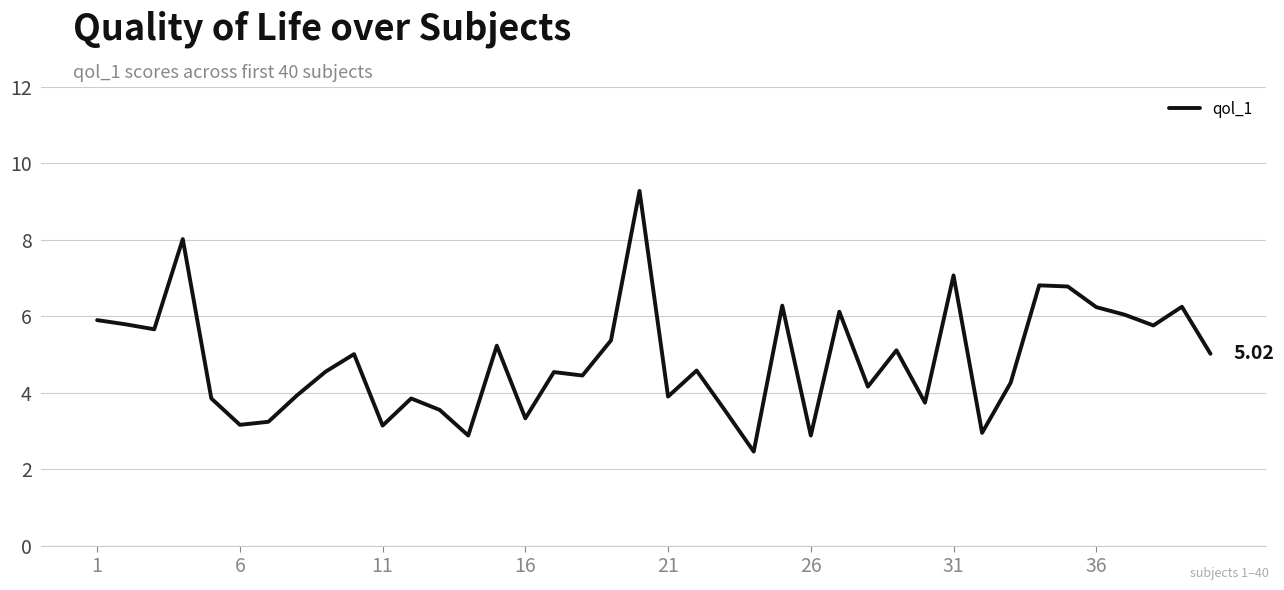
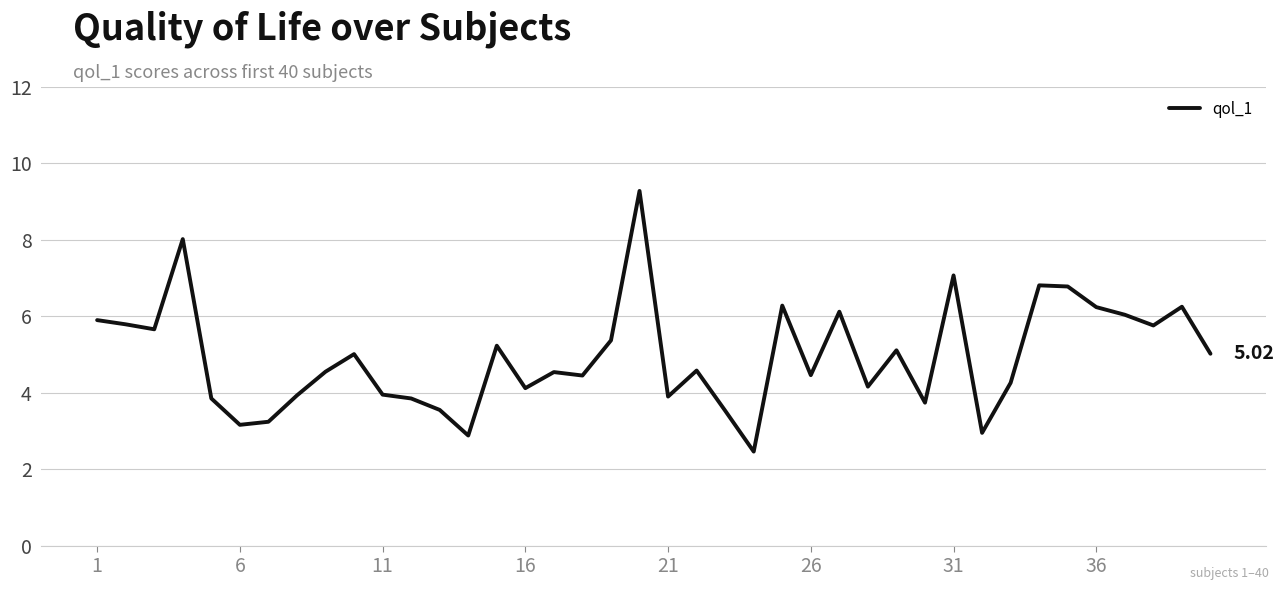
11: 3.1 -> 4.0
16: 3.3 -> 4.1
26: 2.9 -> 4.5
